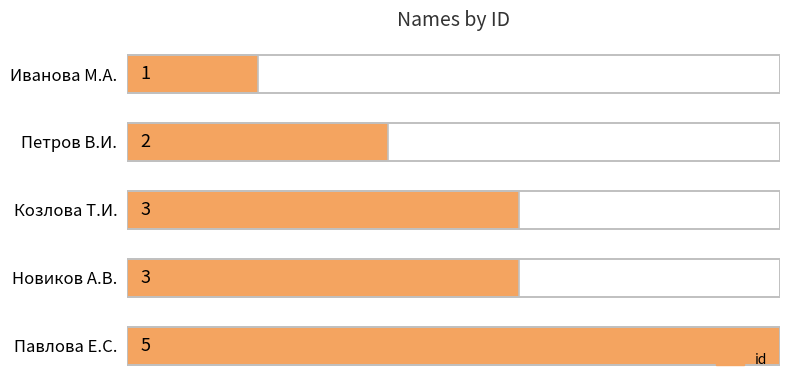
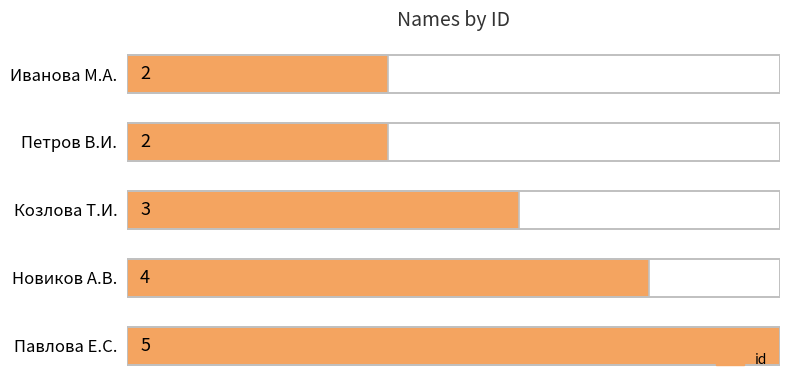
id, Иванова М.А.: 1 -> 2
id, Новиков А.В.: 3 -> 4
